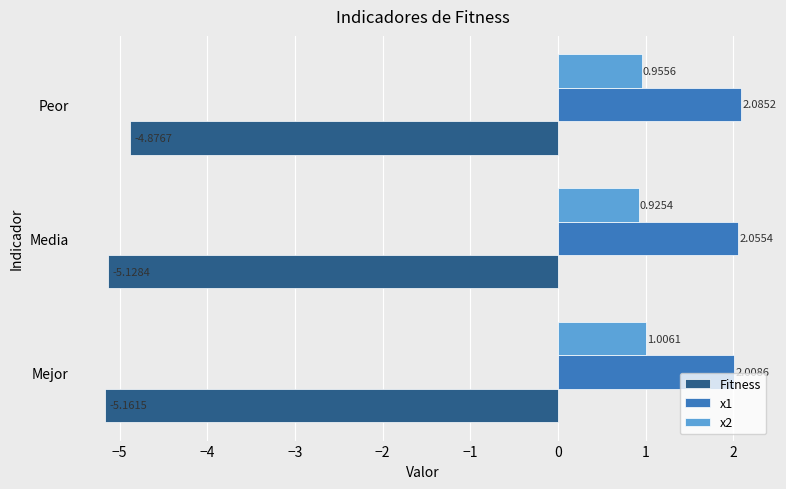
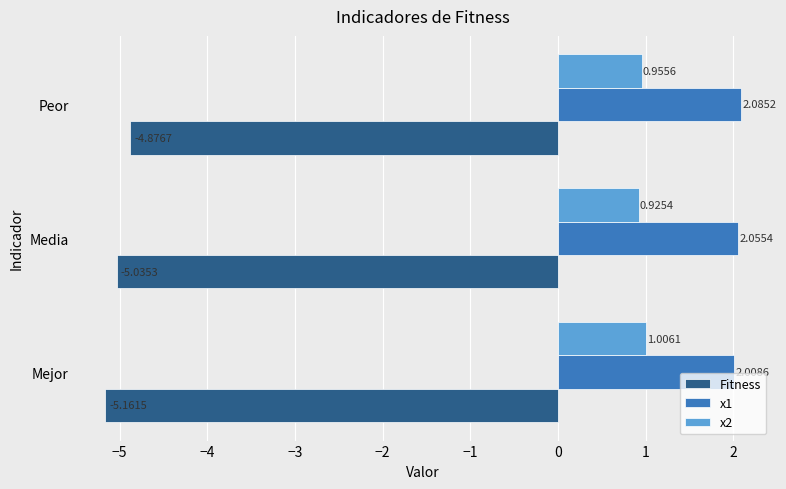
Fitness, Media: -5.1284 -> -5.0353
